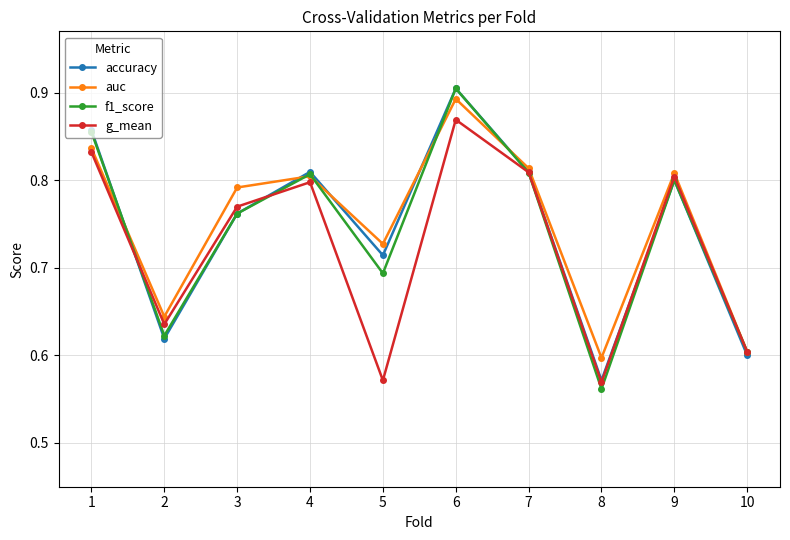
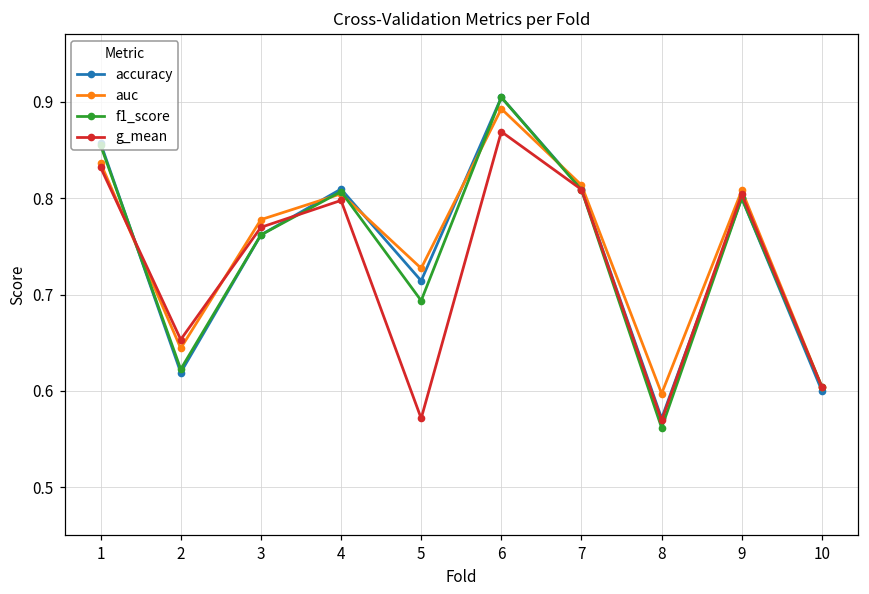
g_mean, 2: 0.64 -> 0.65
auc, 3: 0.79 -> 0.78
